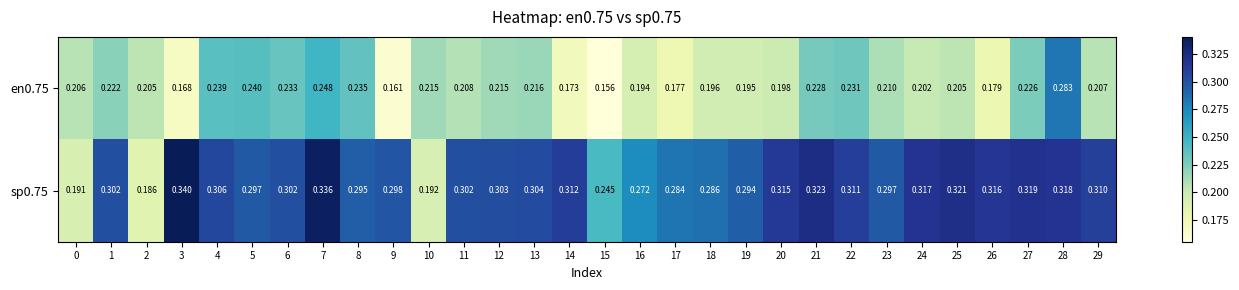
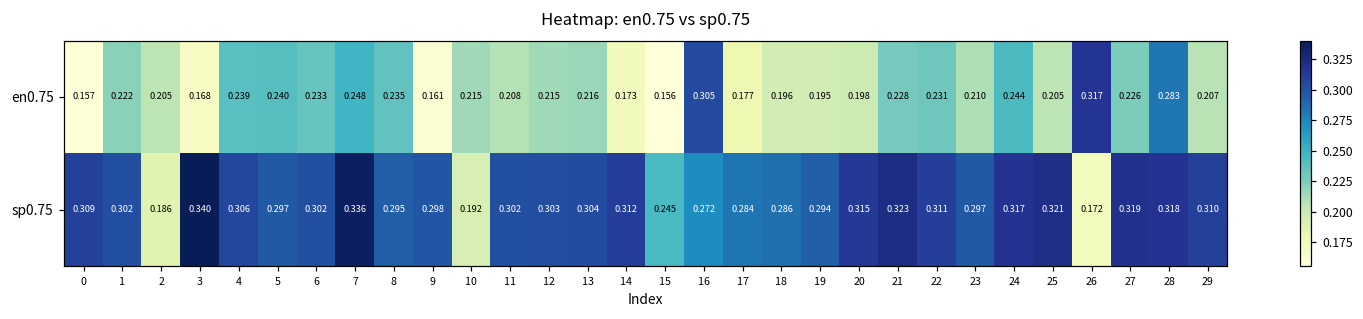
en0.75, 0: 0.206 -> 0.157
en0.75, 16: 0.194 -> 0.305
en0.75, 24: 0.202 -> 0.244
en0.75, 26: 0.179 -> 0.317
sp0.75, 0: 0.191 -> 0.309
sp0.75, 26: 0.316 -> 0.172
